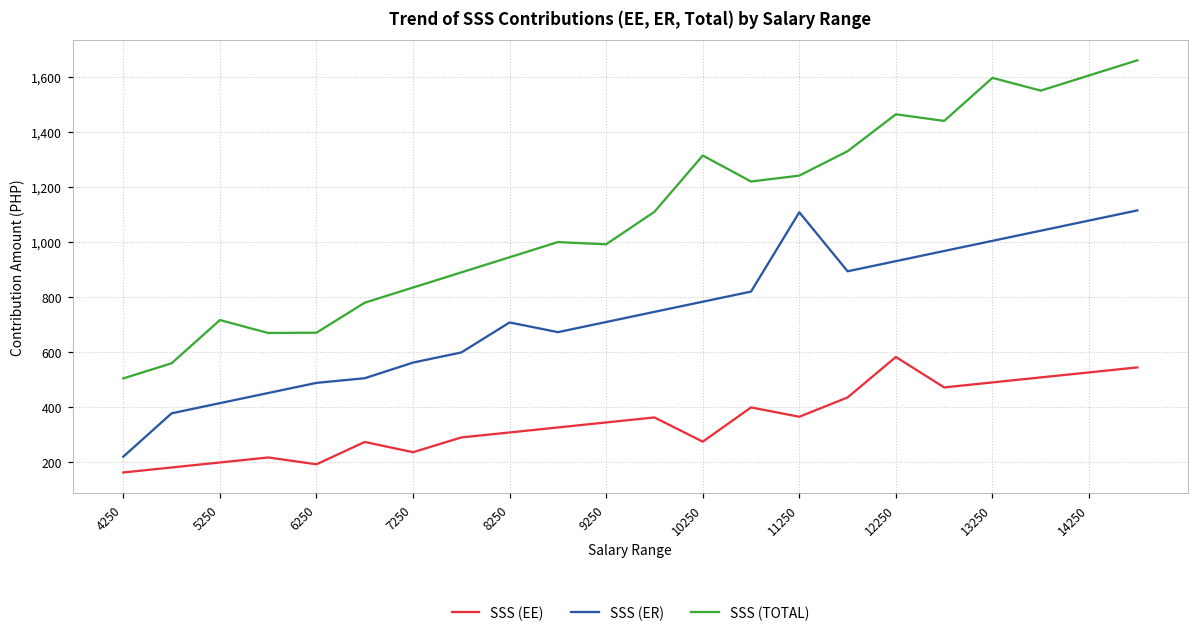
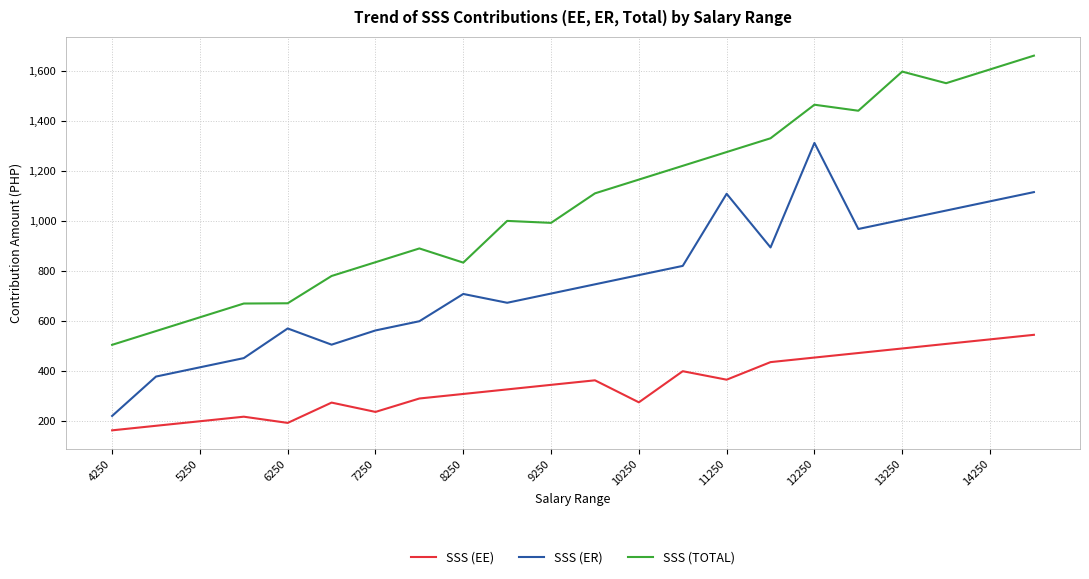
SSS (TOTAL), 5250: 720 -> 620
SSS (ER), 6250: 490 -> 570
SSS (TOTAL), 8250: 950 -> 830
SSS (TOTAL), 10250: 1,310 -> 1,170
SSS (TOTAL), 11250: 1,240 -> 1,280
SSS (EE), 12250: 580 -> 450
SSS (ER), 12250: 930 -> 1,310
